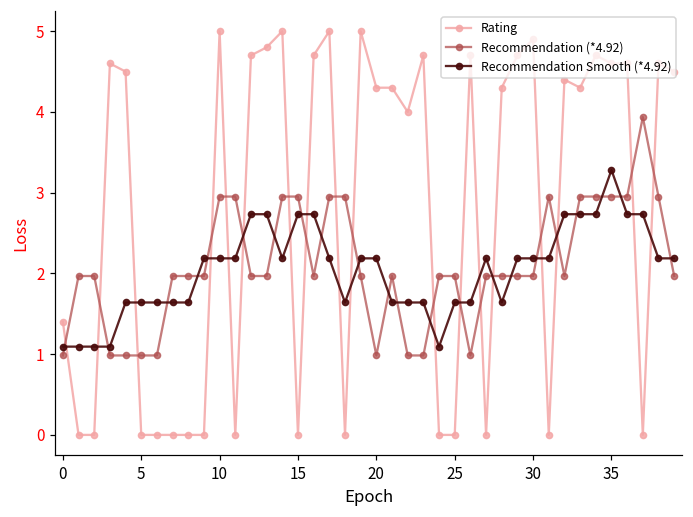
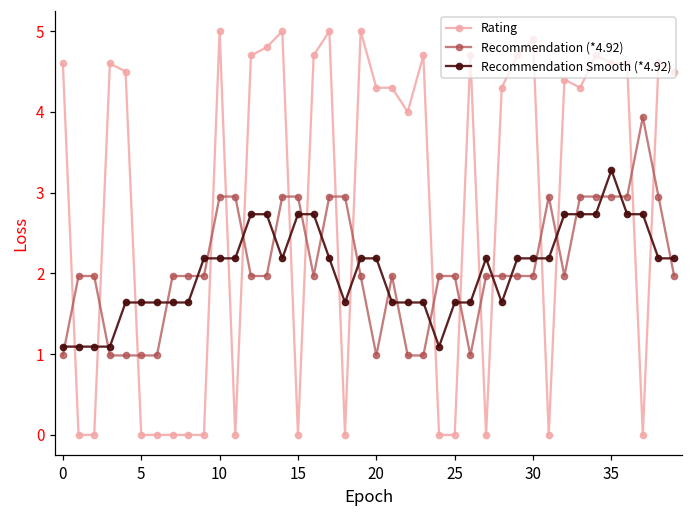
Rating, 0: 1.4 -> 4.6
